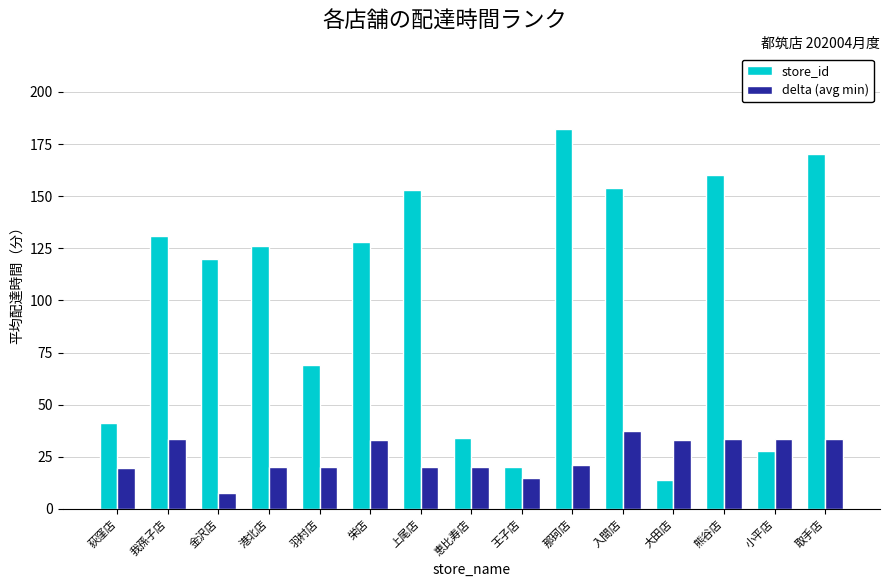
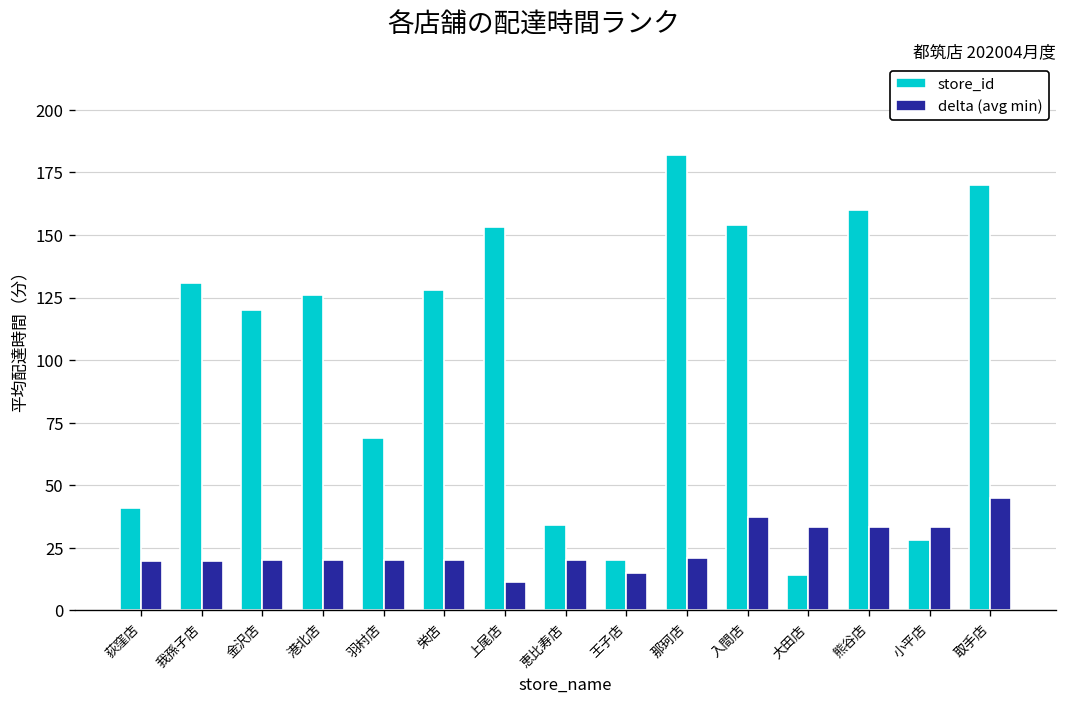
delta (avg min), 我孫子店: 34 -> 20
delta (avg min), 金沢店: 8 -> 20
delta (avg min), 栄店: 33 -> 20
delta (avg min), 上尾店: 20 -> 11
delta (avg min), 取手店: 34 -> 45
